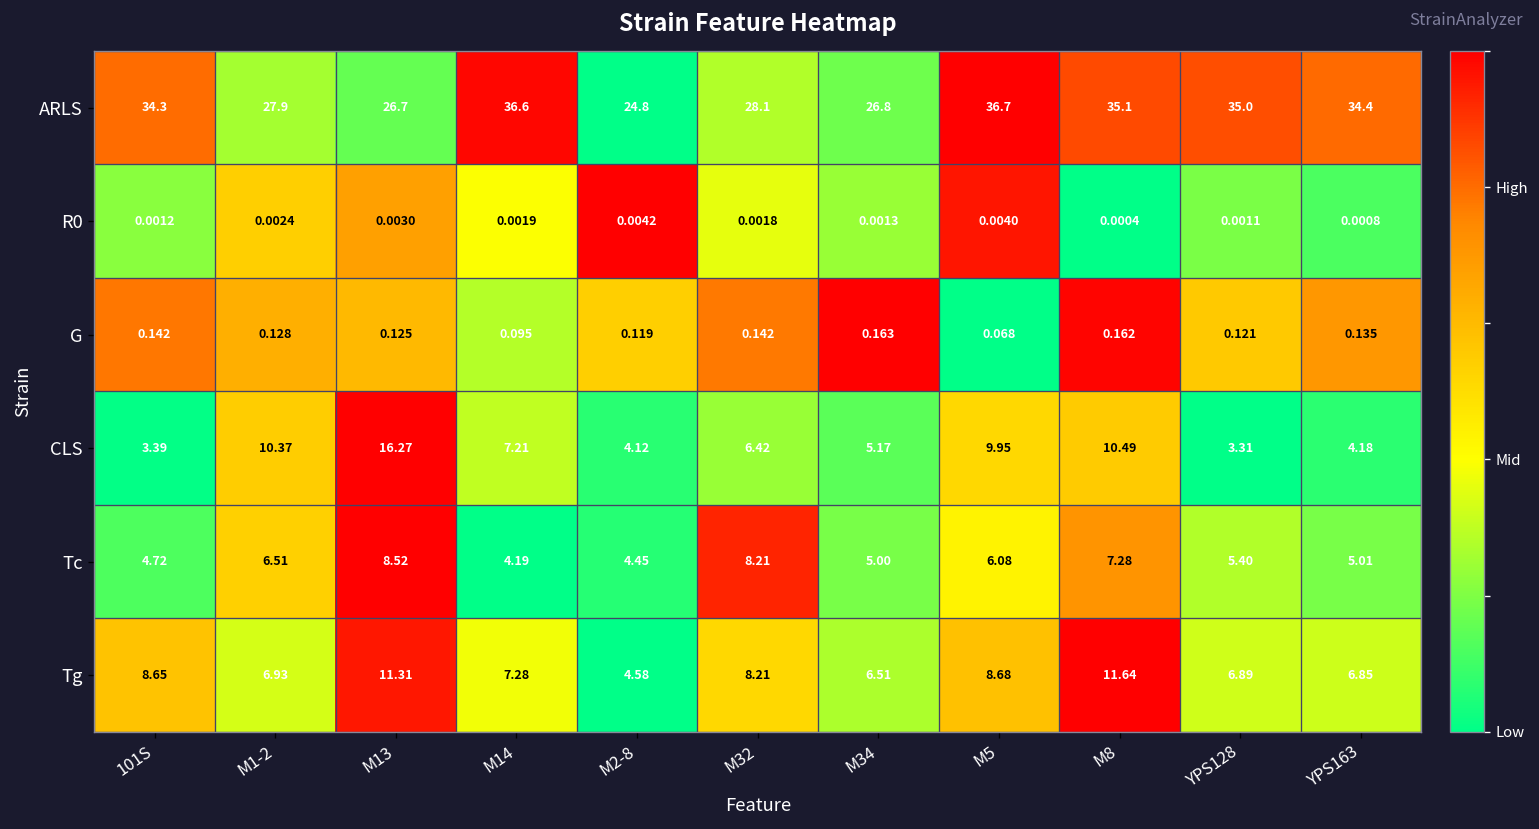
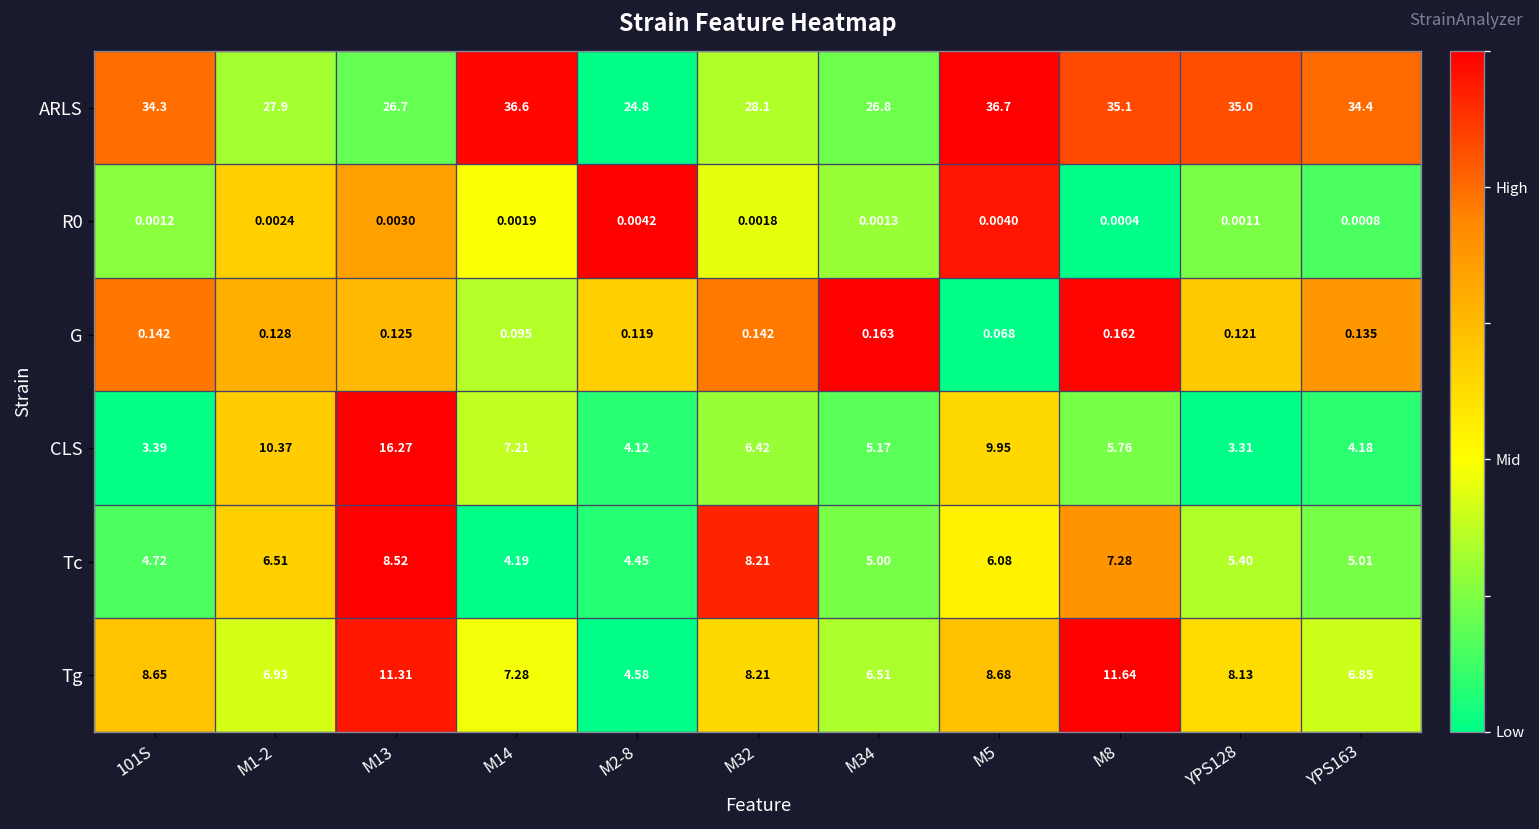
CLS, M8: 10.49 -> 5.76
Tg, YPS128: 6.89 -> 8.13
